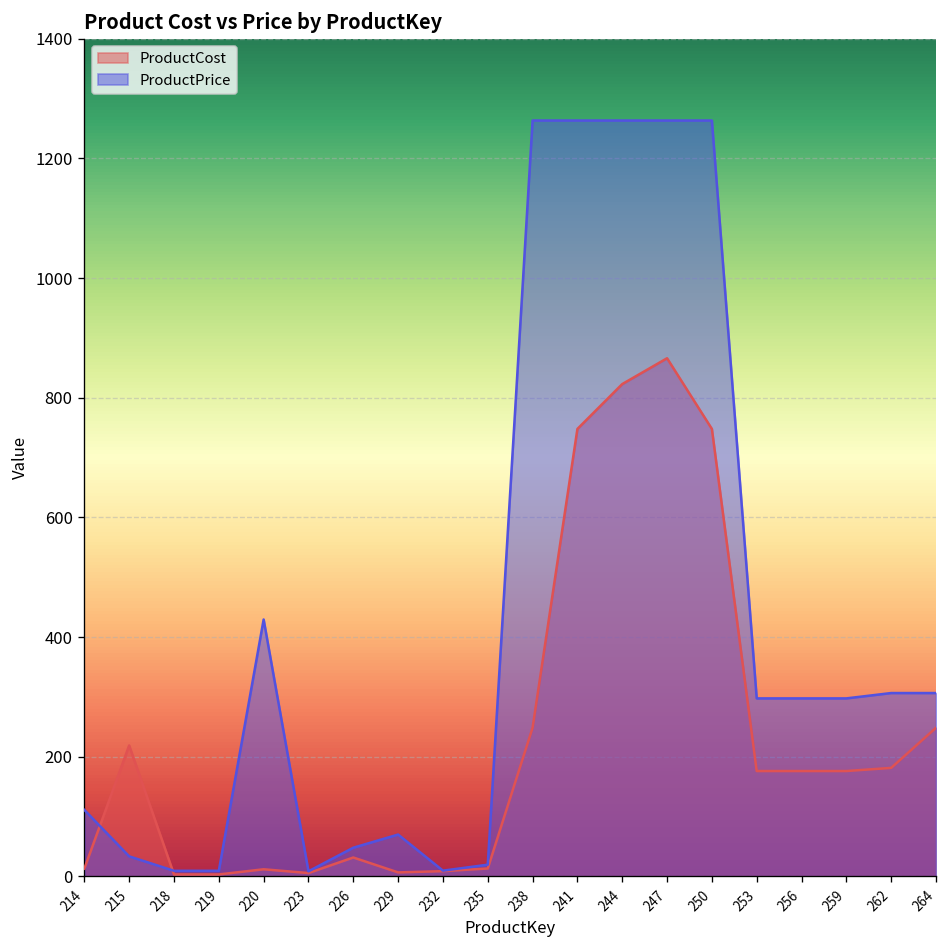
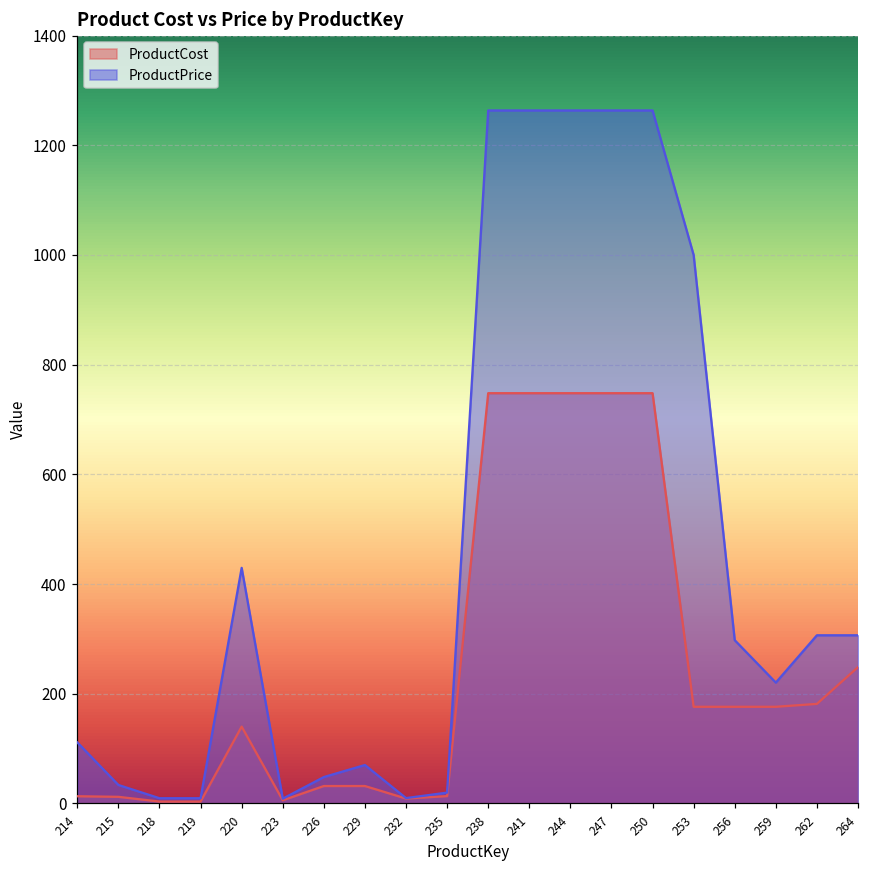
ProductCost, 215: 220 -> 10
ProductCost, 220: 10 -> 140
ProductCost, 229: 10 -> 30
ProductCost, 238: 250 -> 750
ProductCost, 244: 820 -> 750
ProductCost, 247: 870 -> 750
ProductPrice, 253: 300 -> 1000
ProductPrice, 259: 300 -> 220
